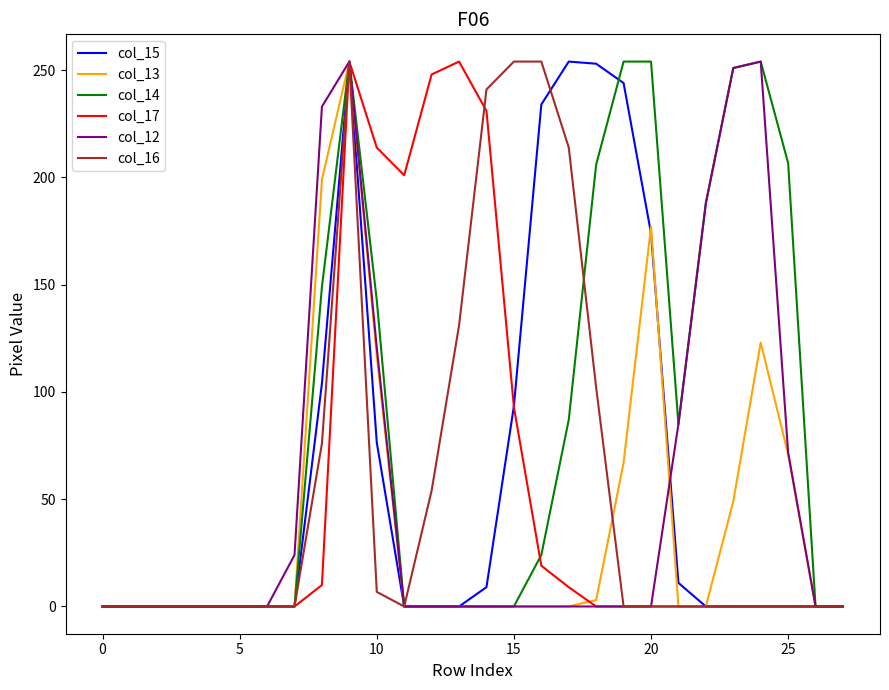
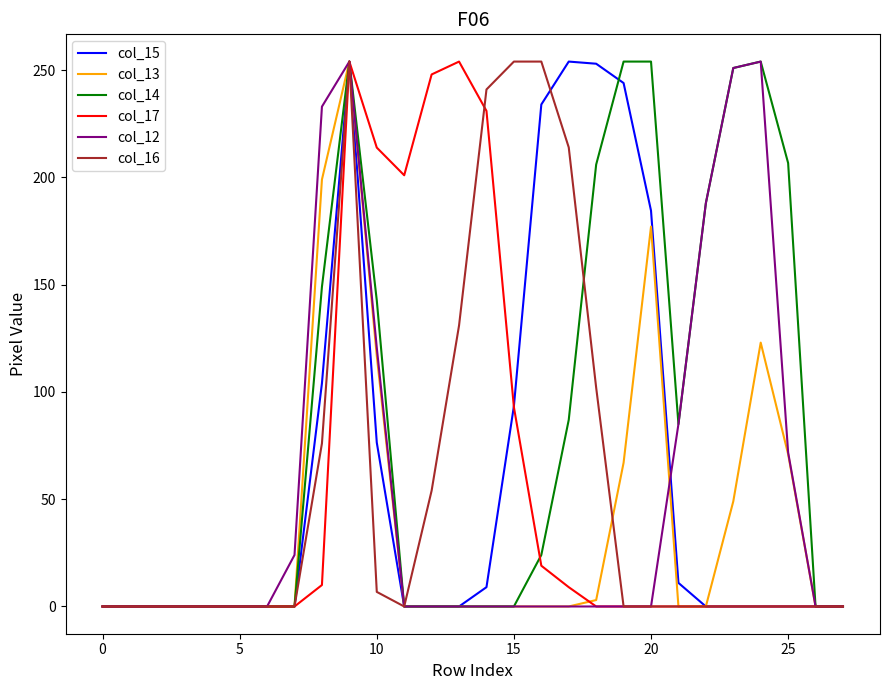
col_15, 20: 174 -> 185
